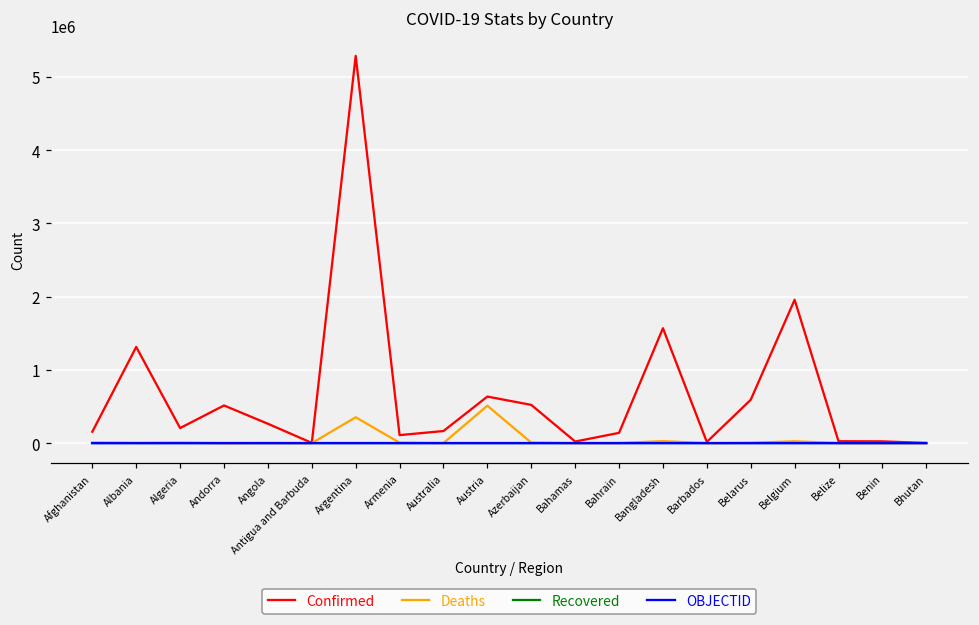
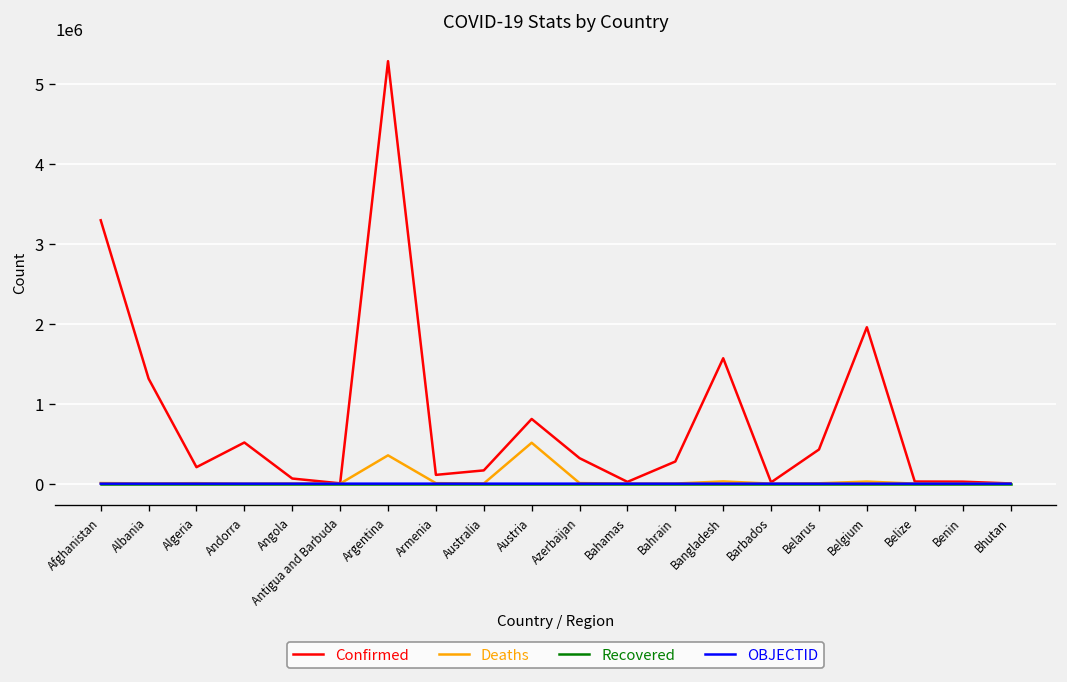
Confirmed, Afghanistan: 200000 -> 3300000
Confirmed, Angola: 300000 -> 100000
Confirmed, Austria: 600000 -> 800000
Confirmed, Azerbaijan: 500000 -> 300000
Confirmed, Bahrain: 100000 -> 300000
Confirmed, Belarus: 600000 -> 400000
